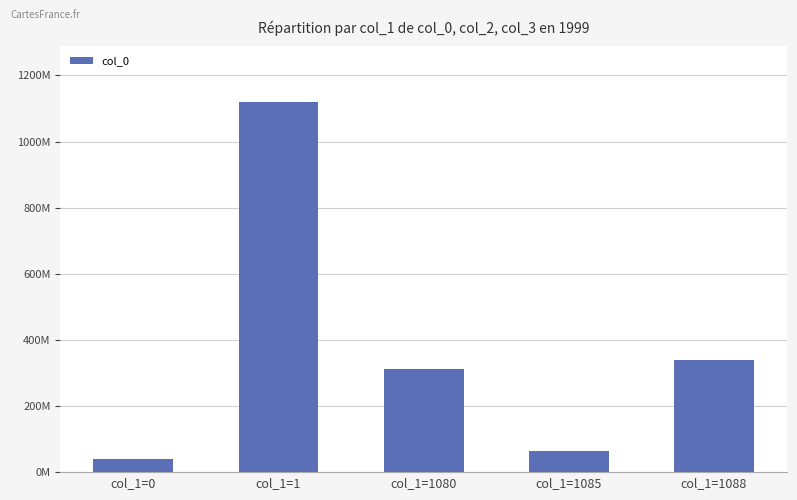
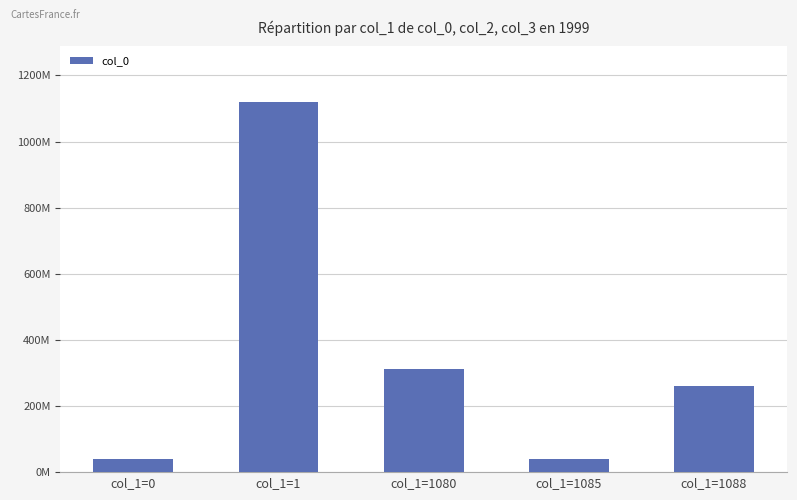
col_1=1085: 70000000 -> 40000000
col_1=1088: 340000000 -> 260000000
